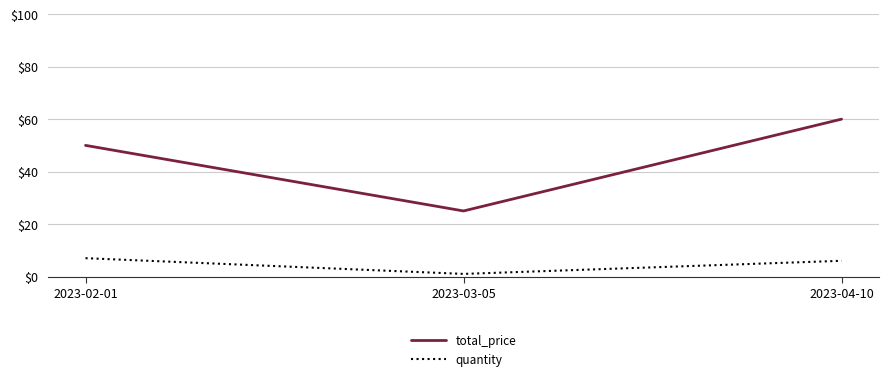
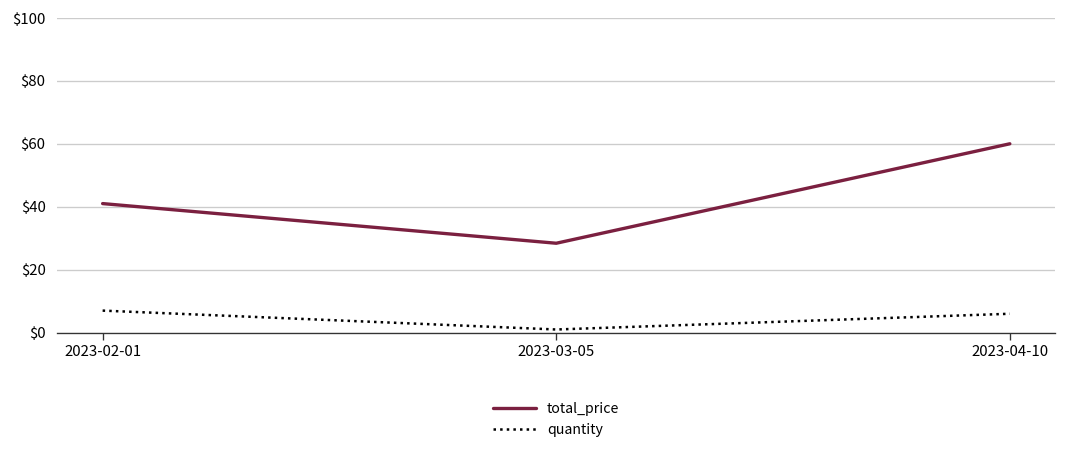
total_price, 2023-02-01: $50 -> $41
total_price, 2023-03-05: $25 -> $28
